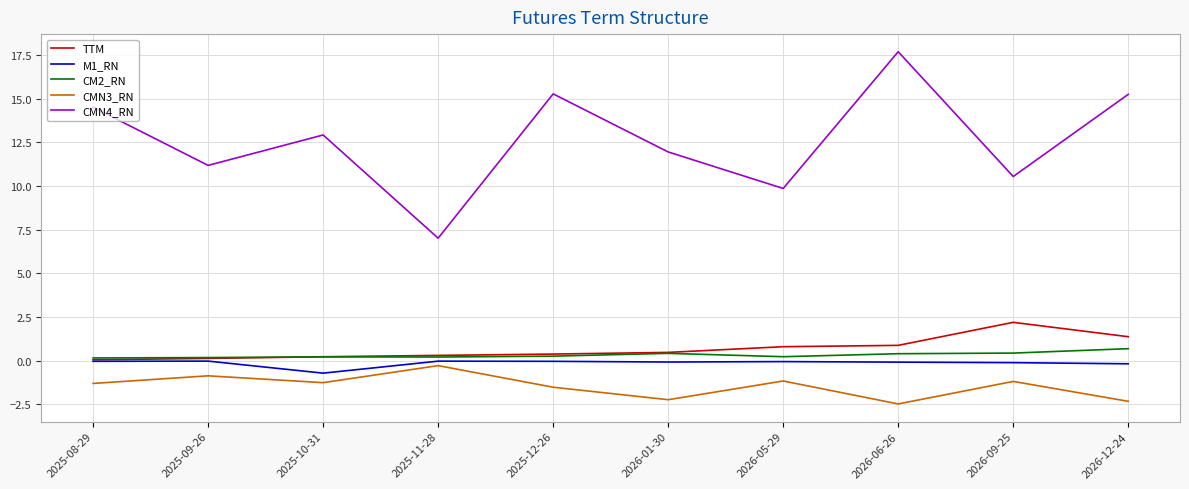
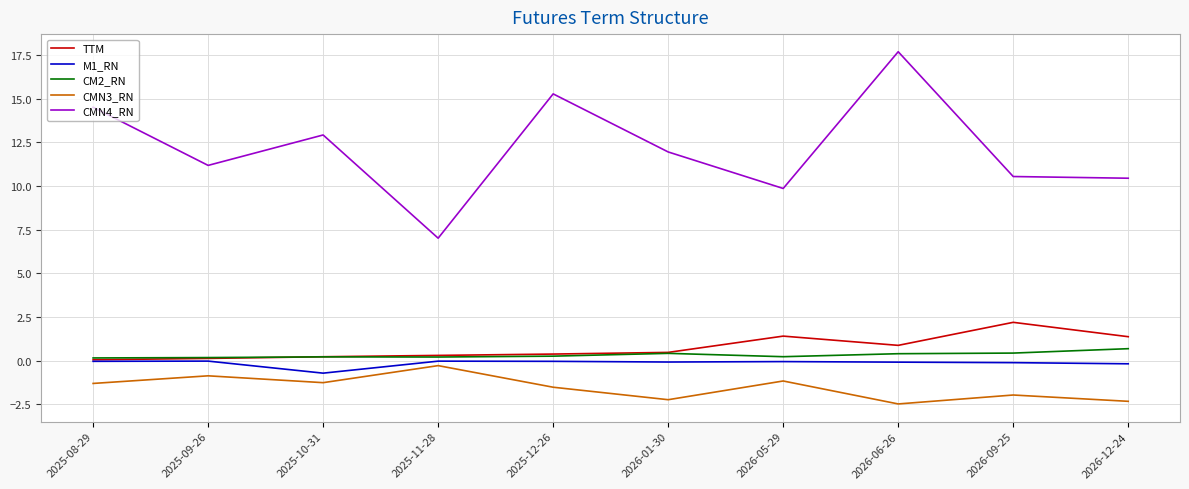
TTM, 2026-05-29: 0.8 -> 1.4
CMN3_RN, 2026-09-25: -1.2 -> -2.0
CMN4_RN, 2026-12-24: 15.2 -> 10.4
